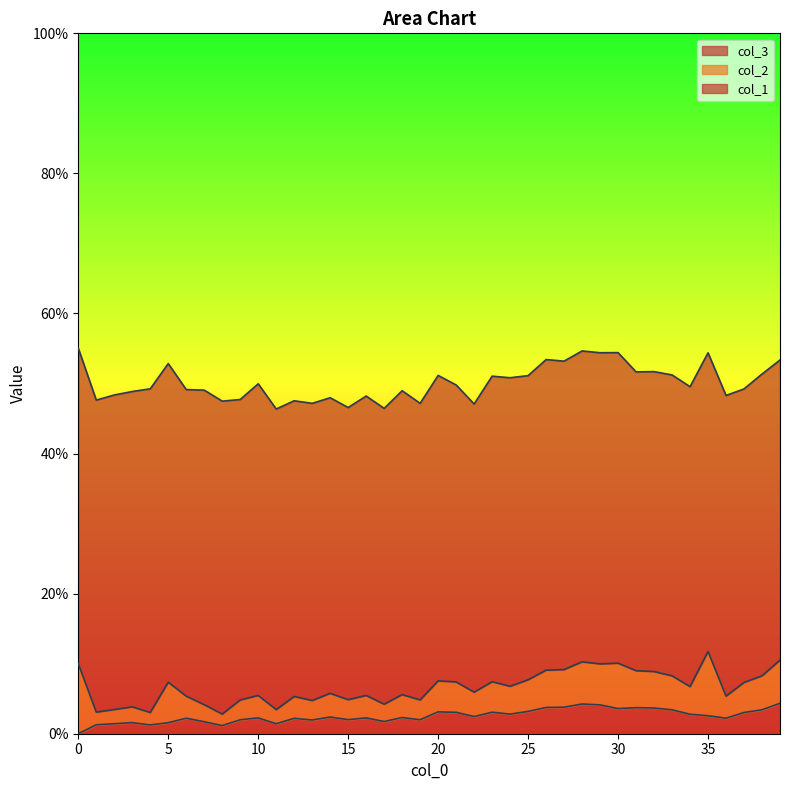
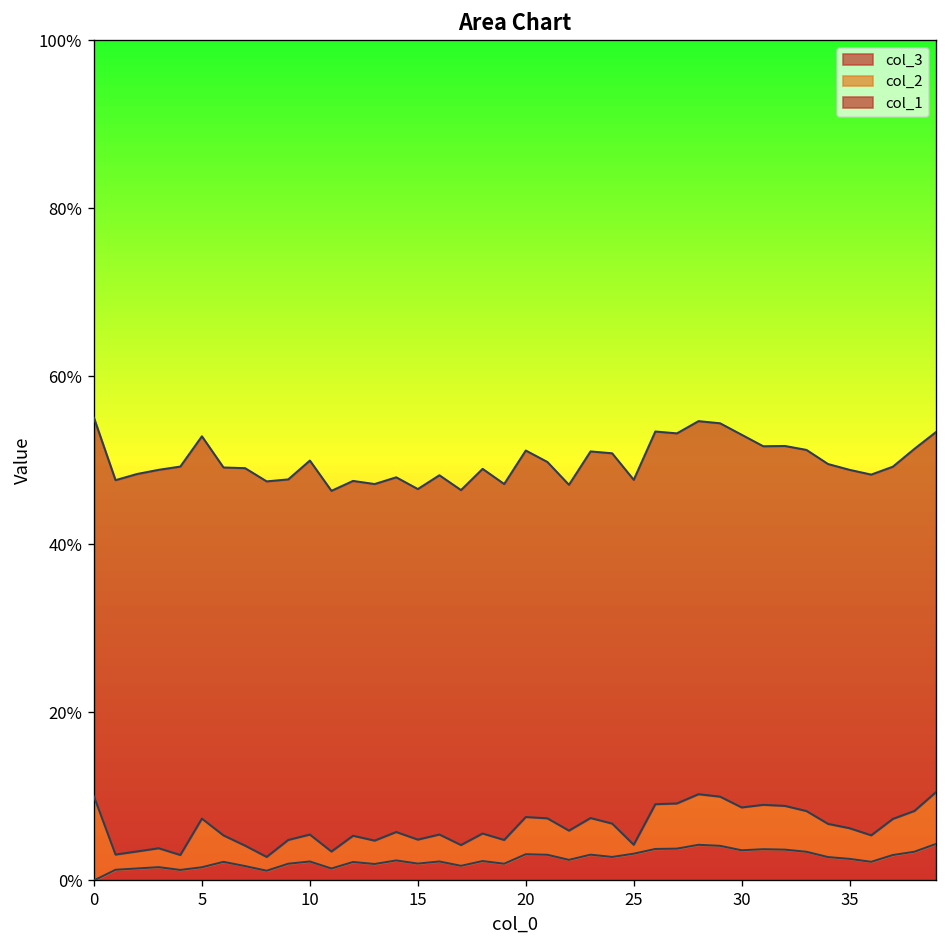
col_2, 25: 5% -> 1%
col_2, 30: 6% -> 5%
col_2, 35: 9% -> 4%
